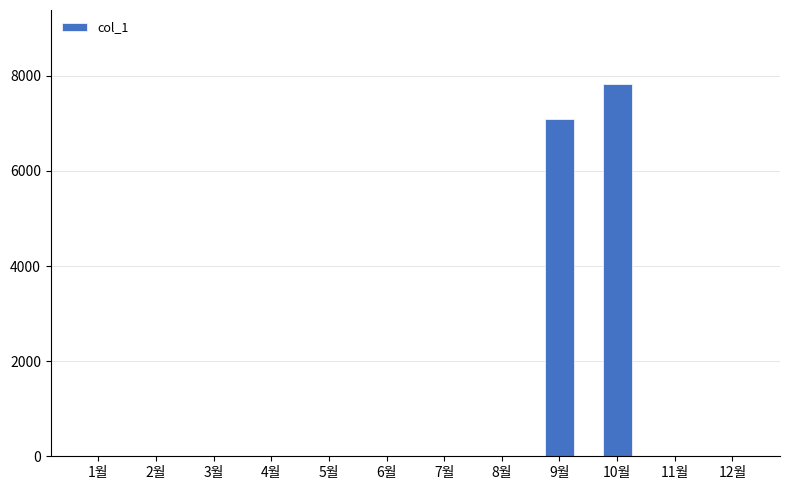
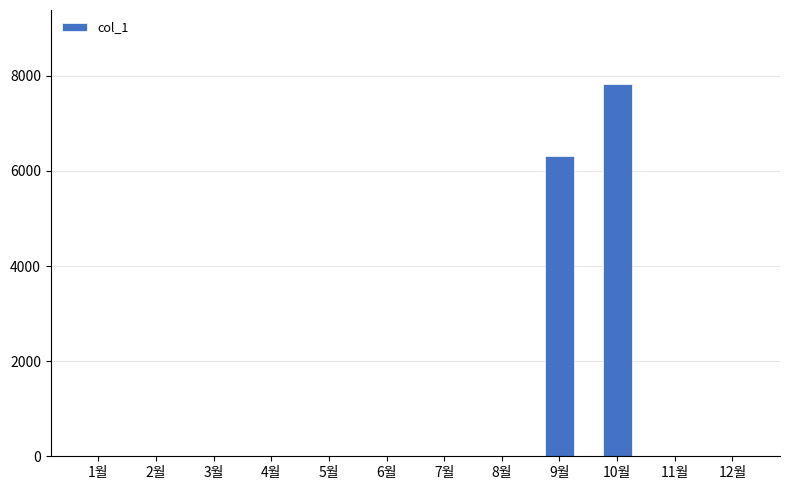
9월: 7100 -> 6300
